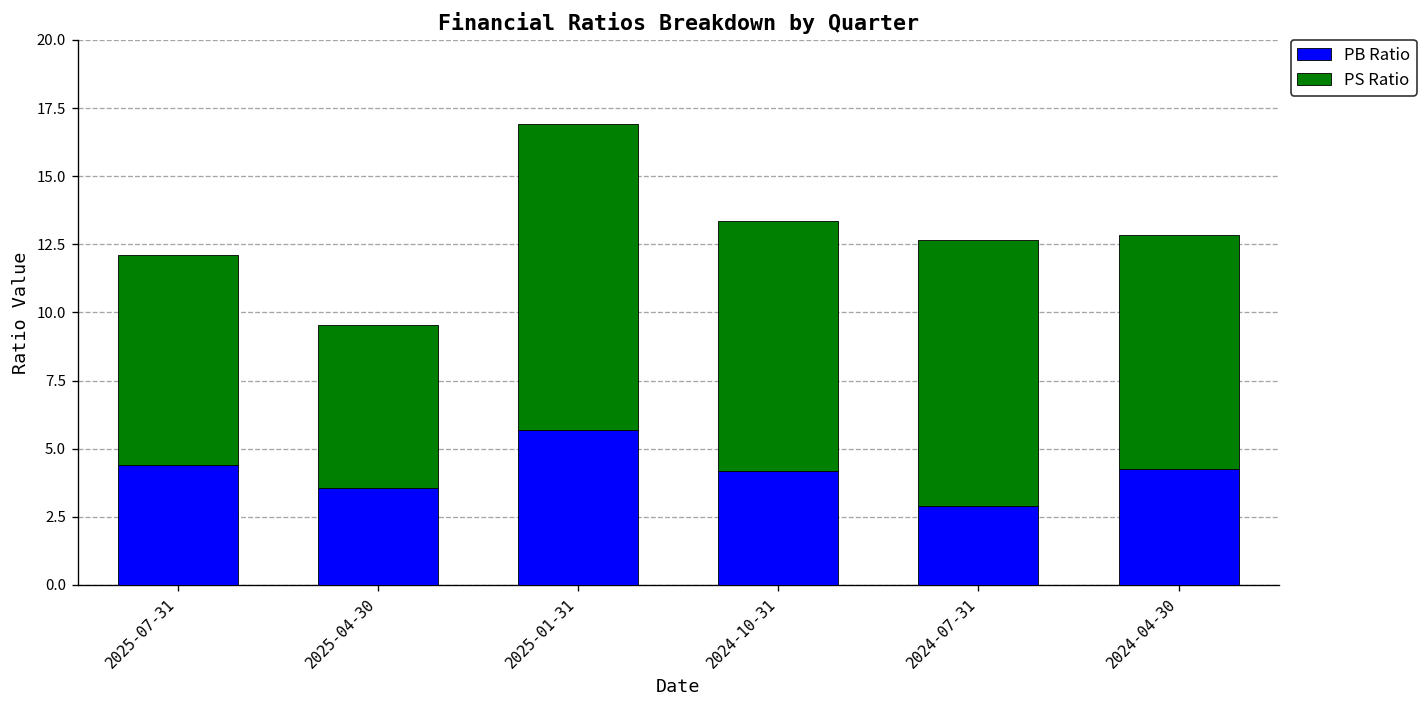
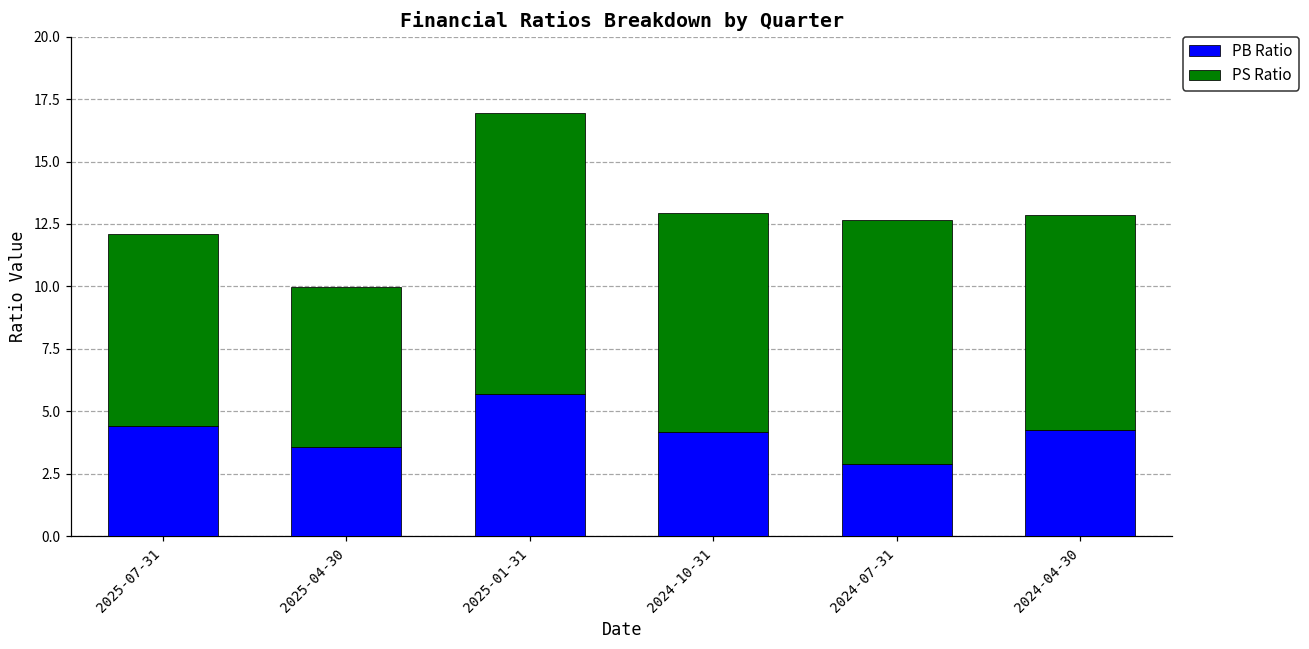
PS Ratio, 2025-04-30: 6.0 -> 6.4
PS Ratio, 2024-10-31: 9.2 -> 8.8
